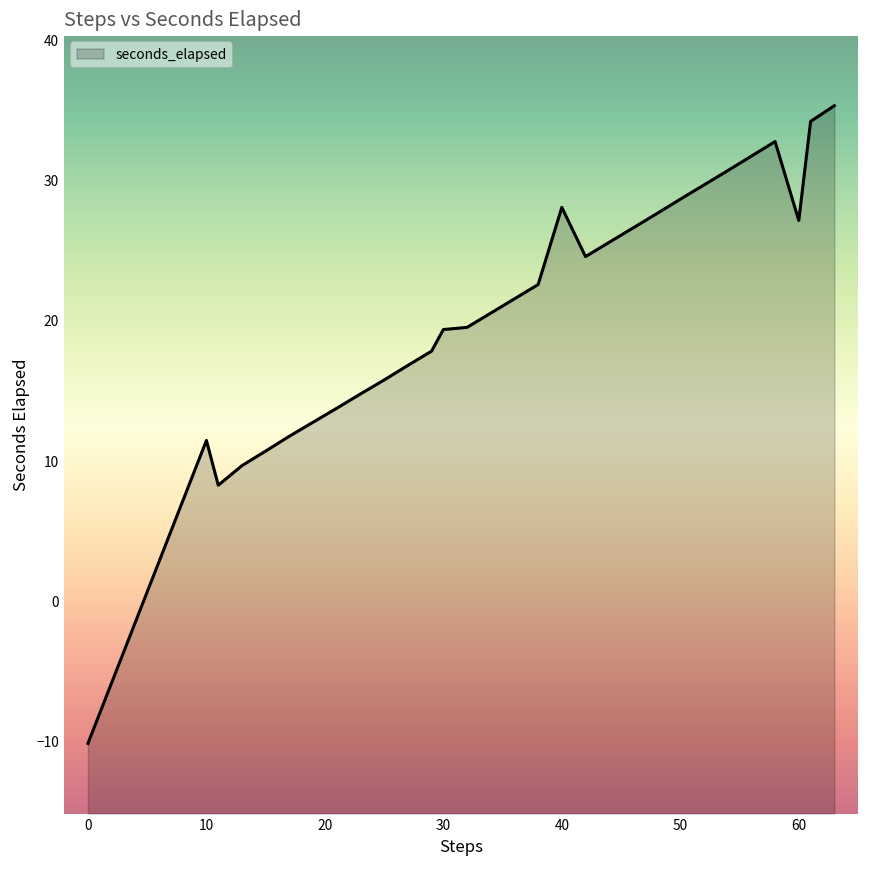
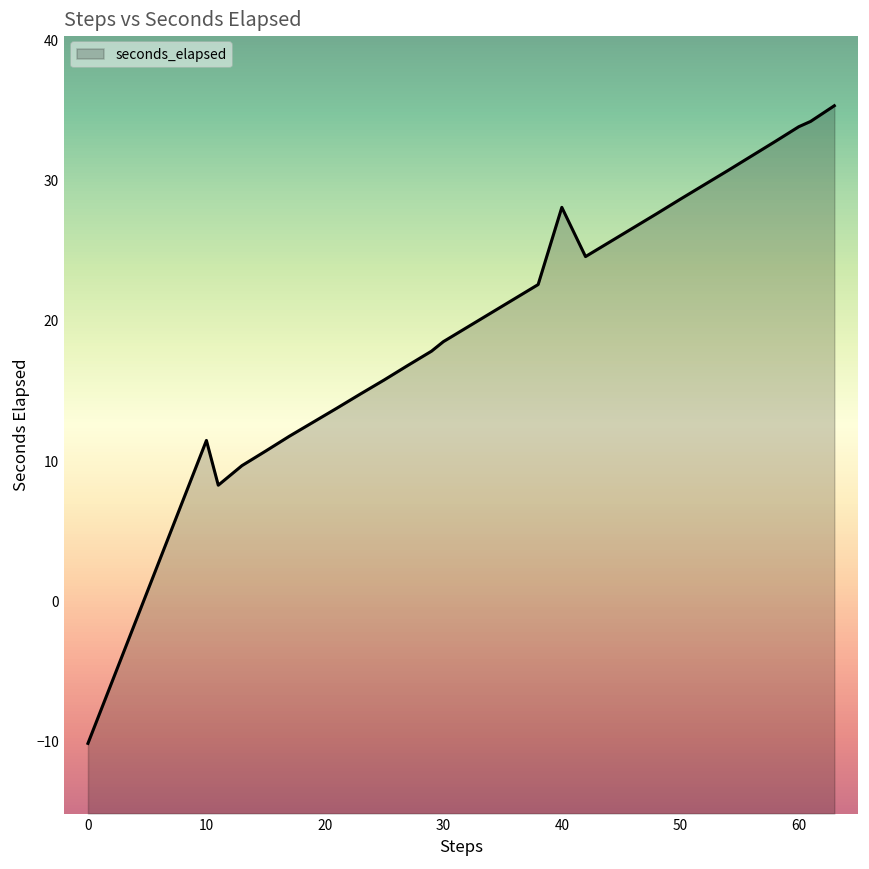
30: 19.4 -> 18.5
60: 27.1 -> 33.8
